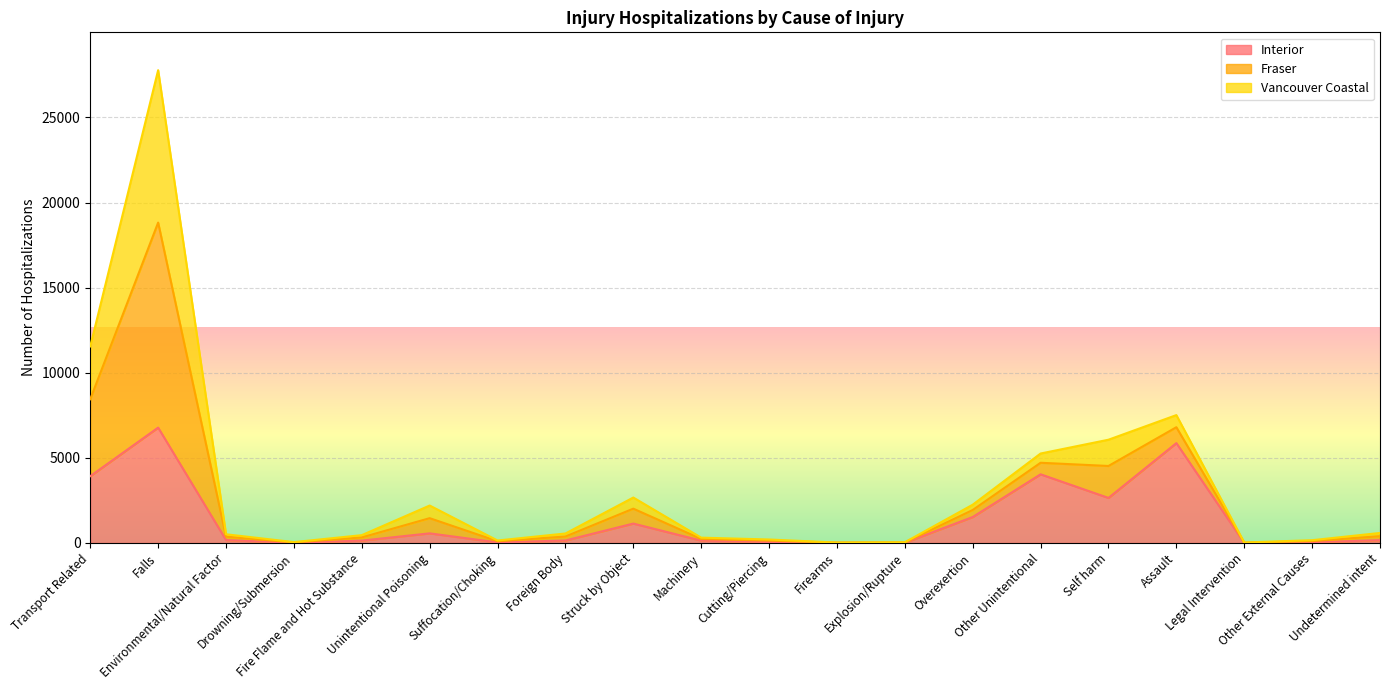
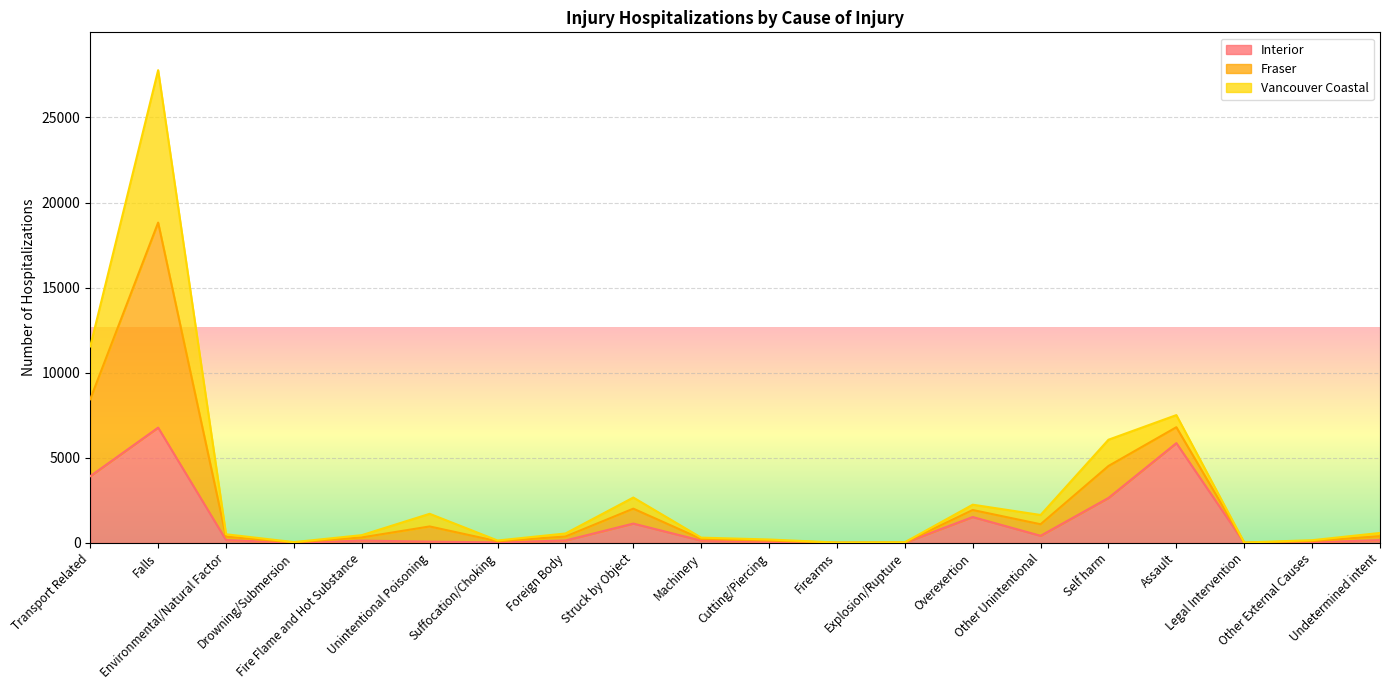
Interior, Unintentional Poisoning: 600 -> 100
Interior, Other Unintentional: 4000 -> 400
